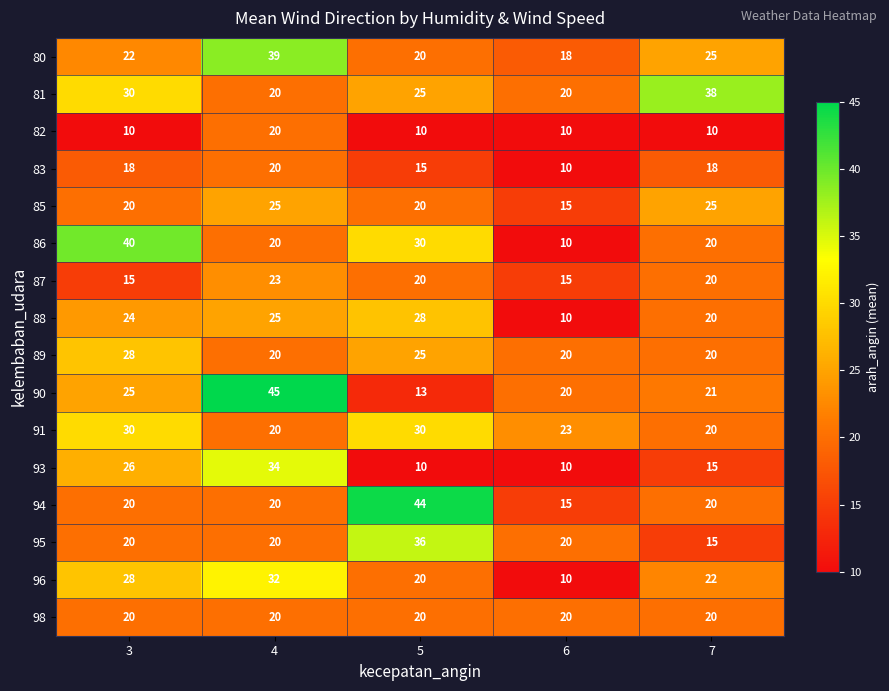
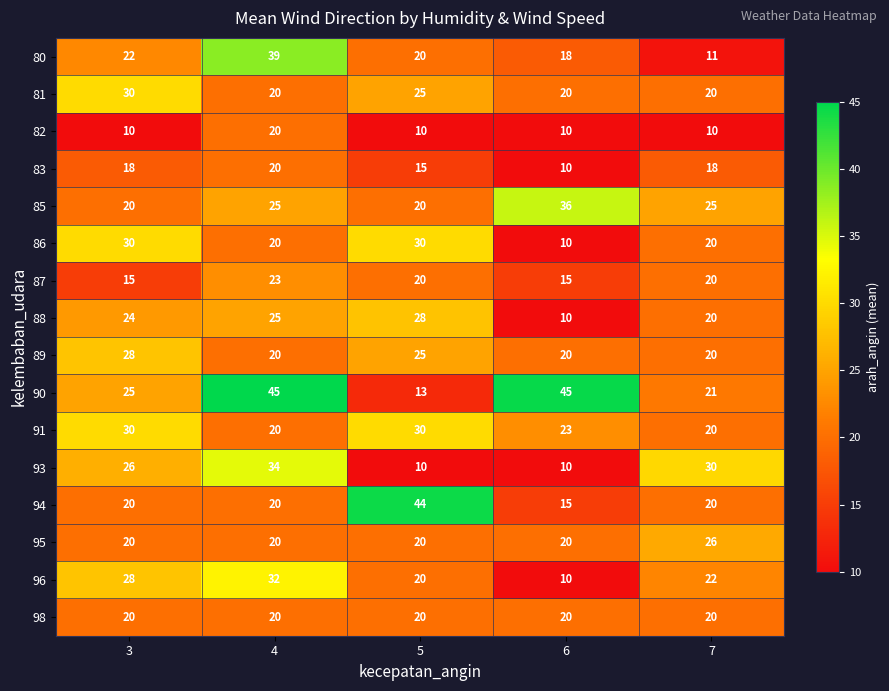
80, 7: 25 -> 11
81, 7: 38 -> 20
85, 6: 15 -> 36
86, 3: 40 -> 30
90, 6: 20 -> 45
93, 7: 15 -> 30
95, 5: 36 -> 20
95, 7: 15 -> 26
